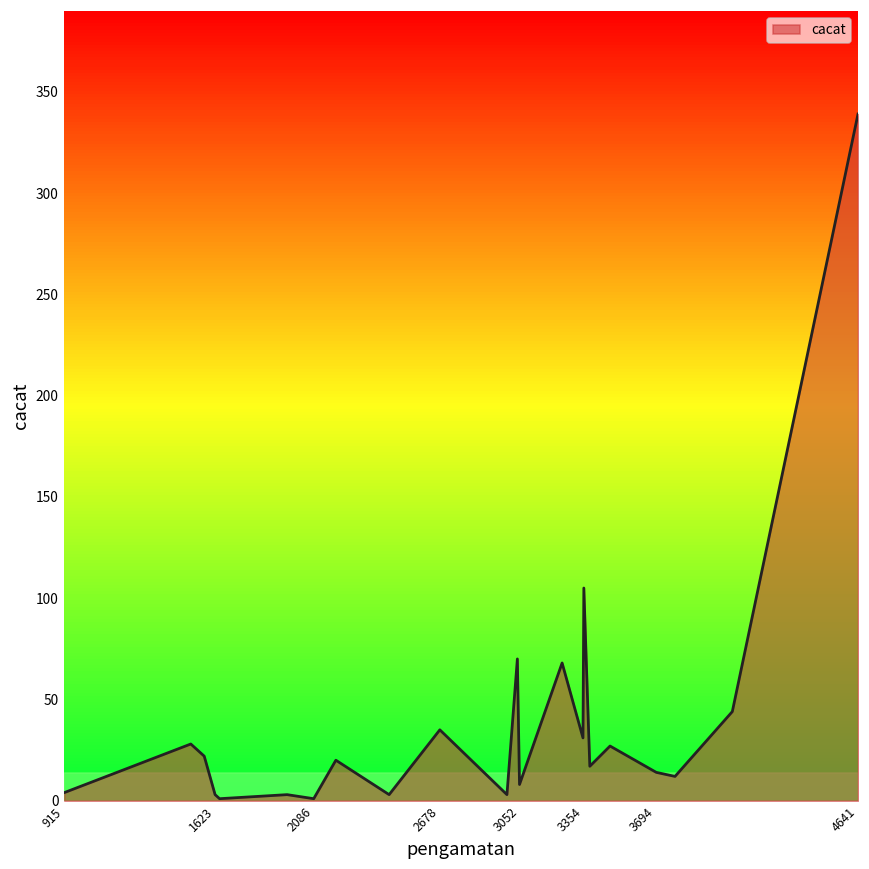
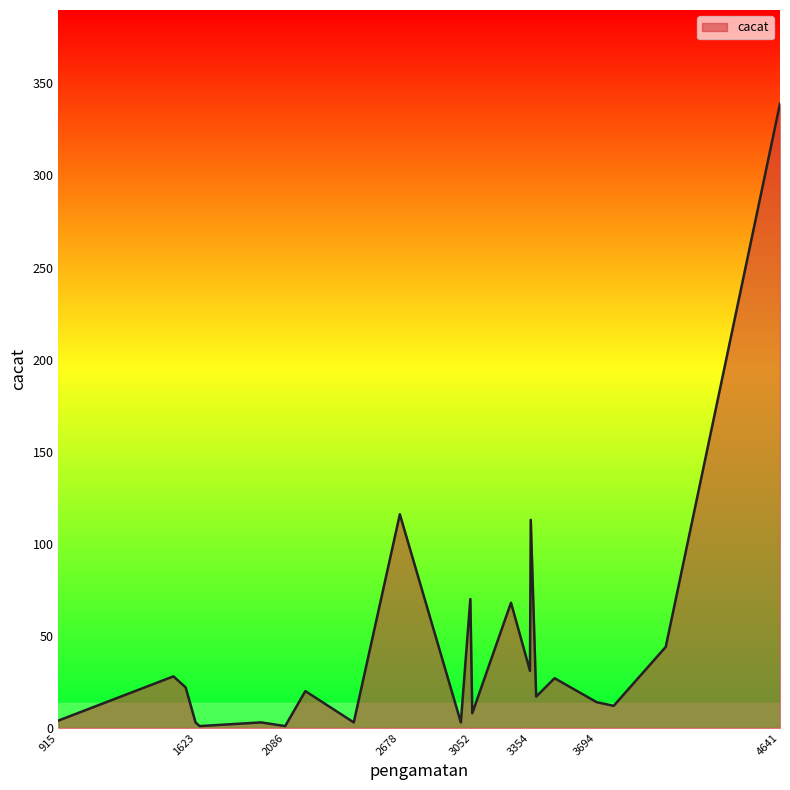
2678: 35 -> 116
3354: 105 -> 113
